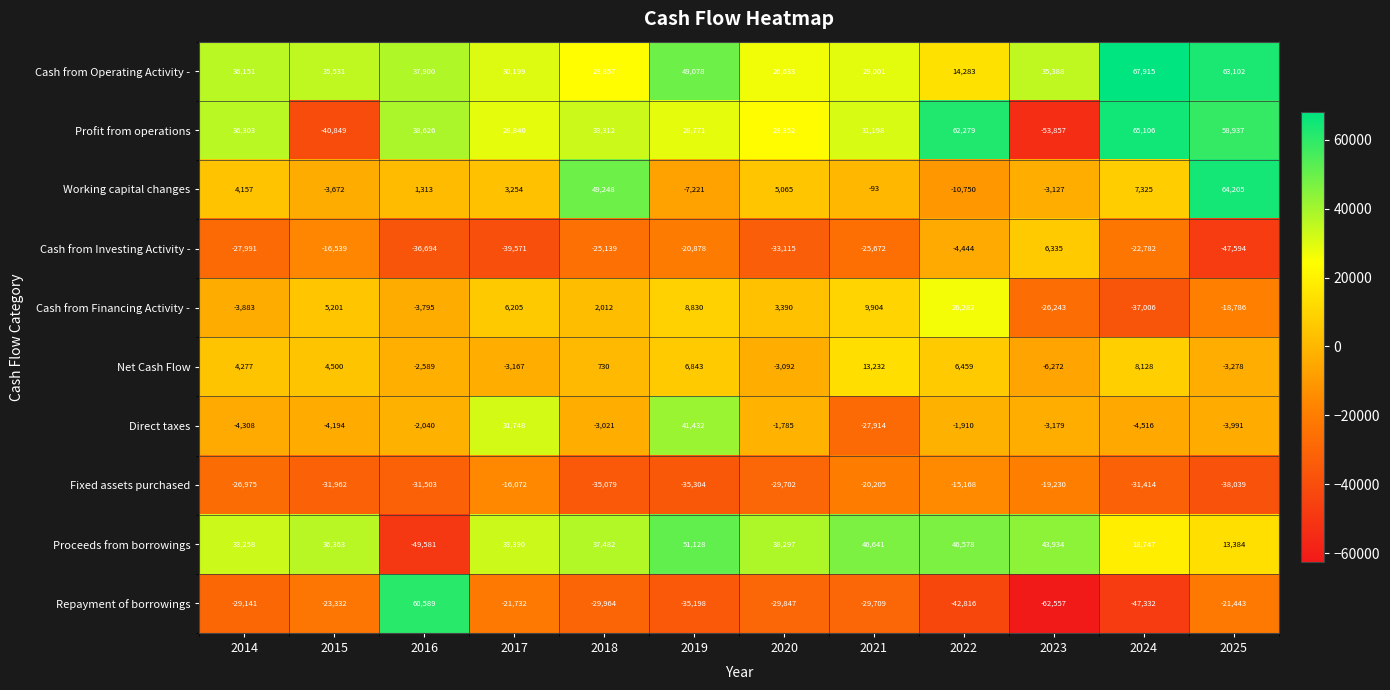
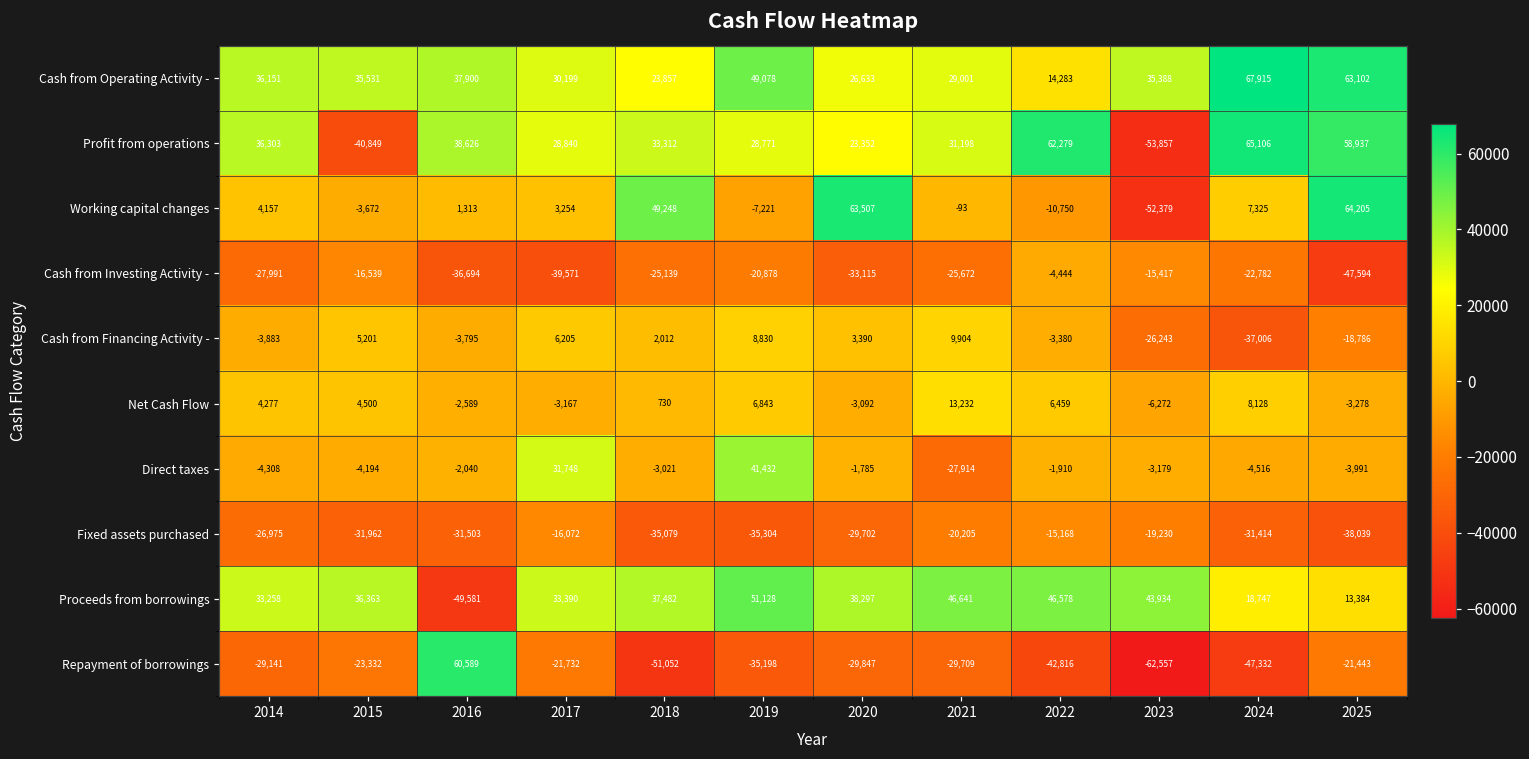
Working capital changes, 2020: 5,065 -> 63,507
Working capital changes, 2023: -3,127 -> -52,379
Cash from Investing Activity -, 2023: 6,335 -> -15,417
Cash from Financing Activity -, 2022: 26,282 -> -3,380
Repayment of borrowings, 2018: -29,964 -> -51,052
